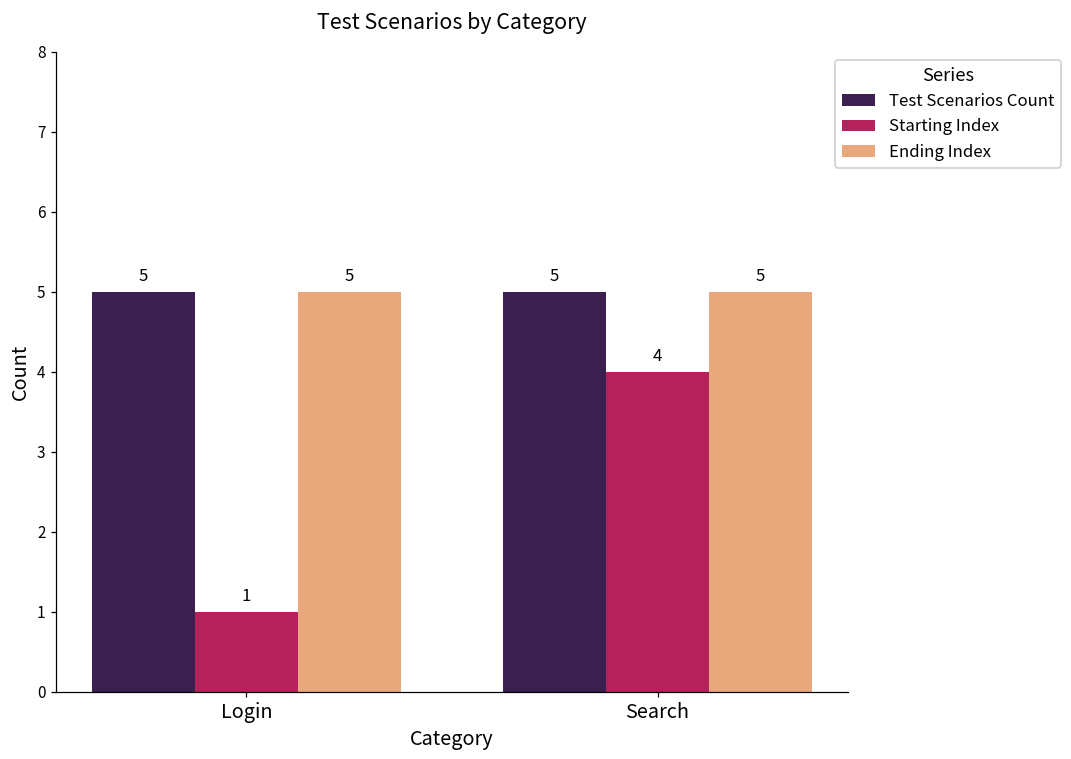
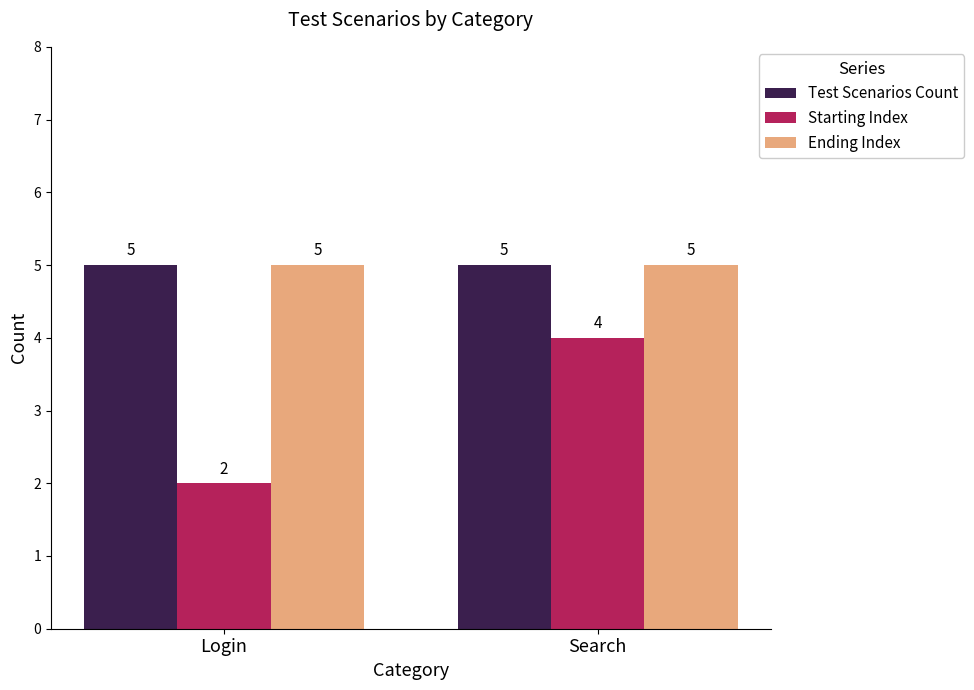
Starting Index, Login: 1 -> 2
